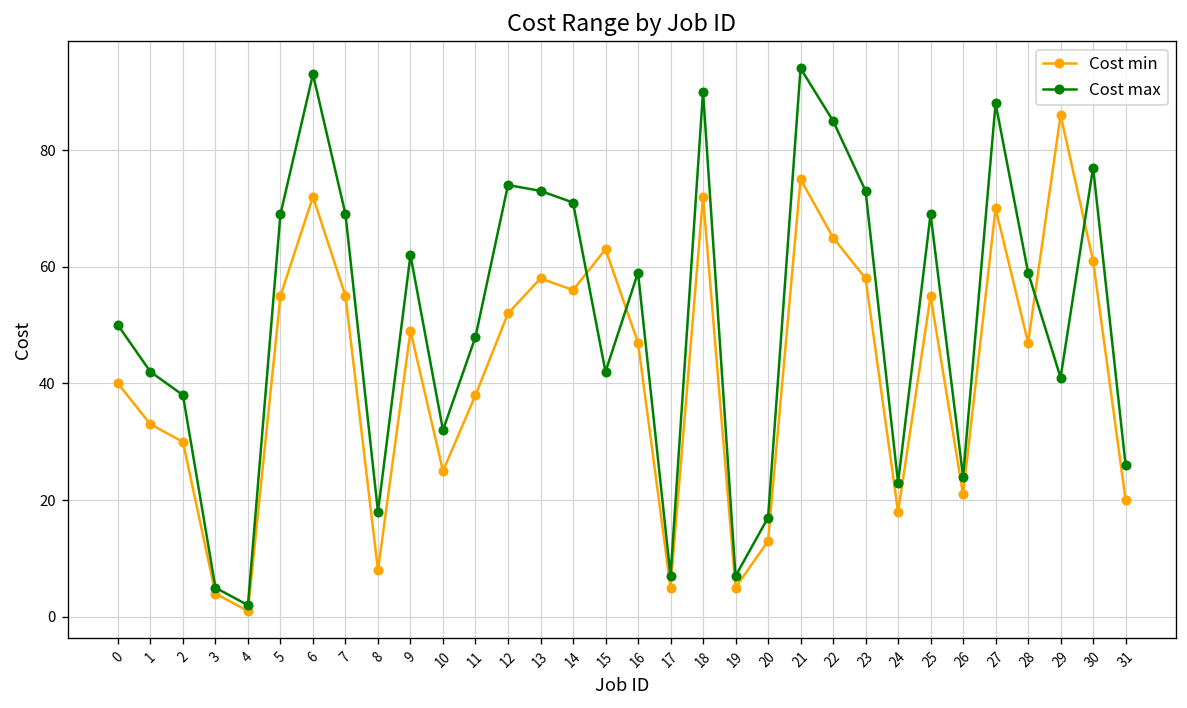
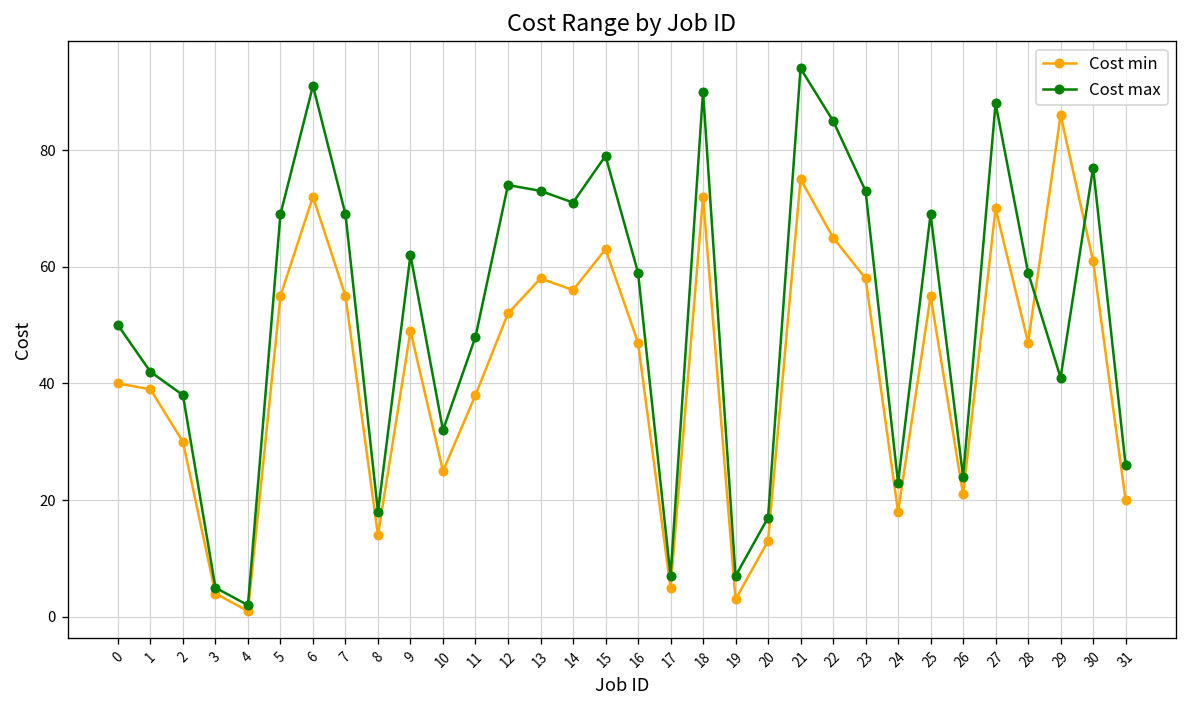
Cost min, 1: 33 -> 39
Cost max, 6: 93 -> 91
Cost min, 8: 8 -> 14
Cost max, 15: 42 -> 79
Cost min, 19: 5 -> 3
